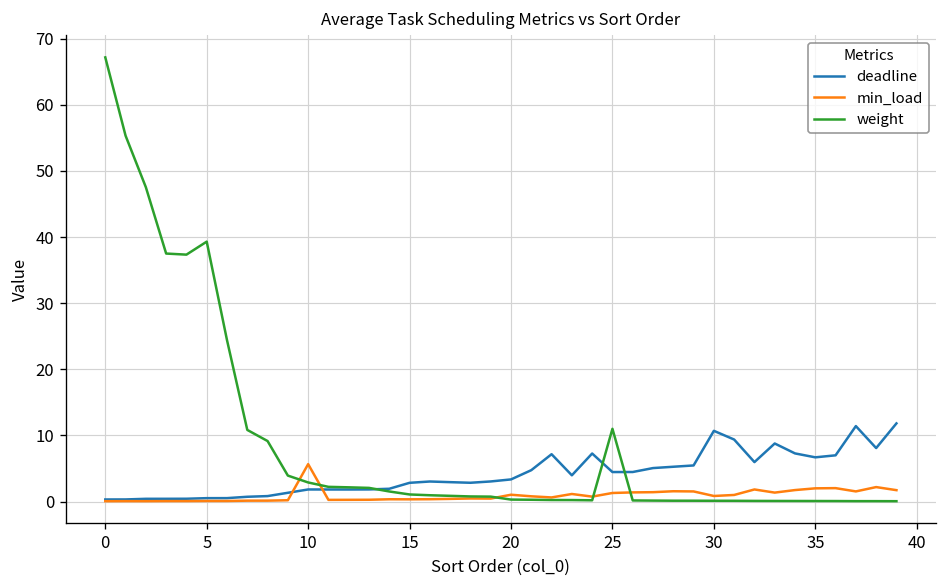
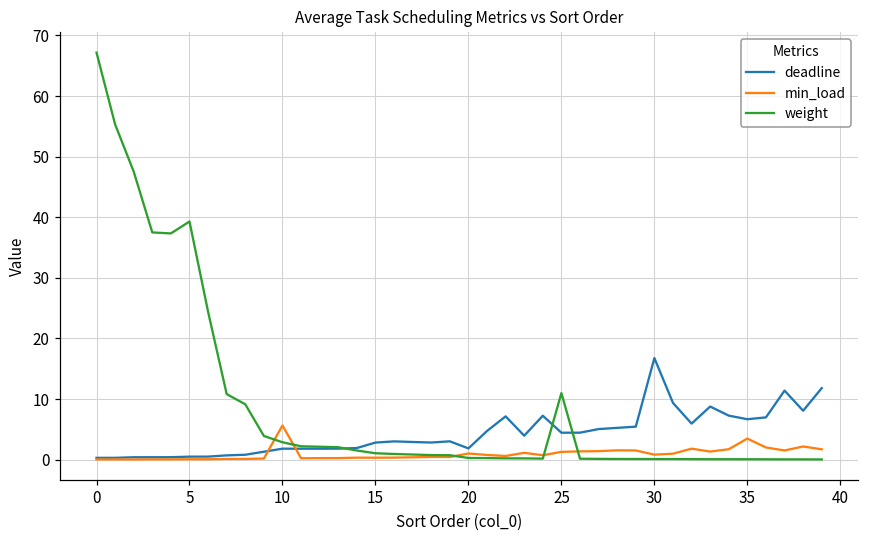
deadline, 20: 3 -> 2
deadline, 30: 11 -> 17
min_load, 35: 2 -> 3
